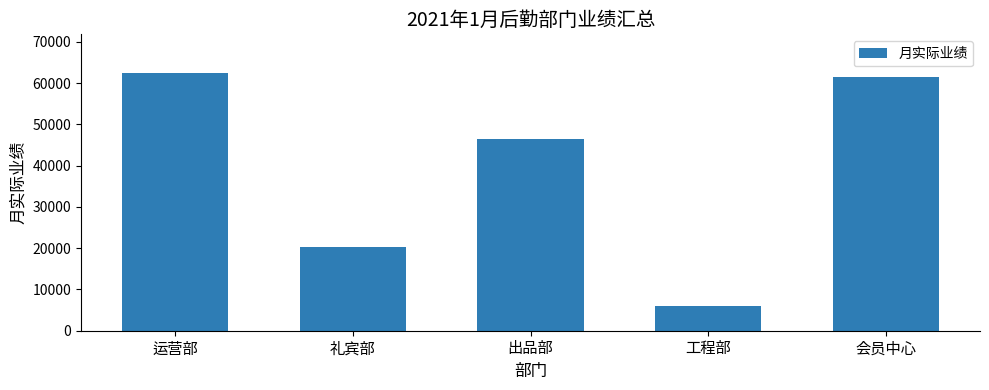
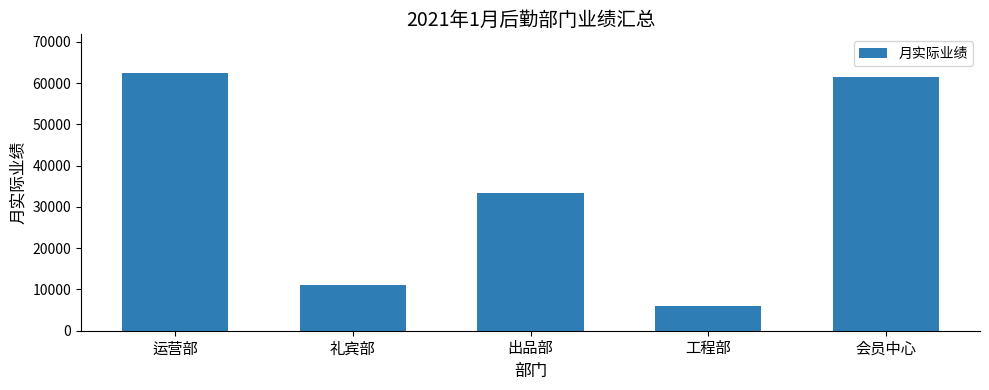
礼宾部: 20000 -> 11000
出品部: 47000 -> 33000
